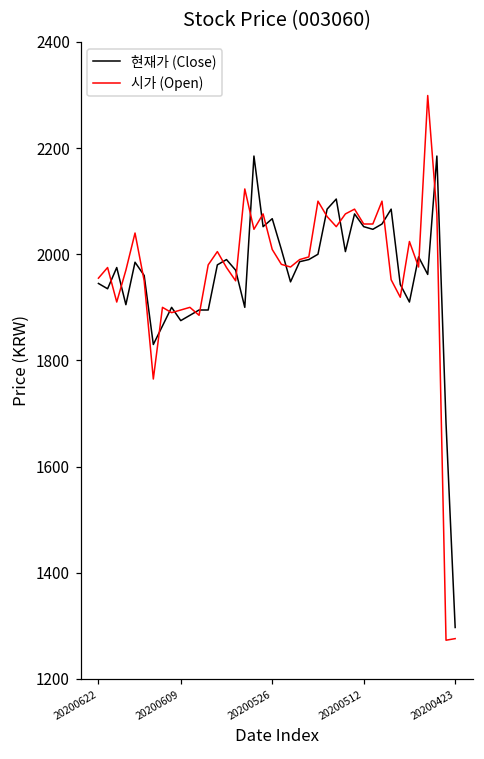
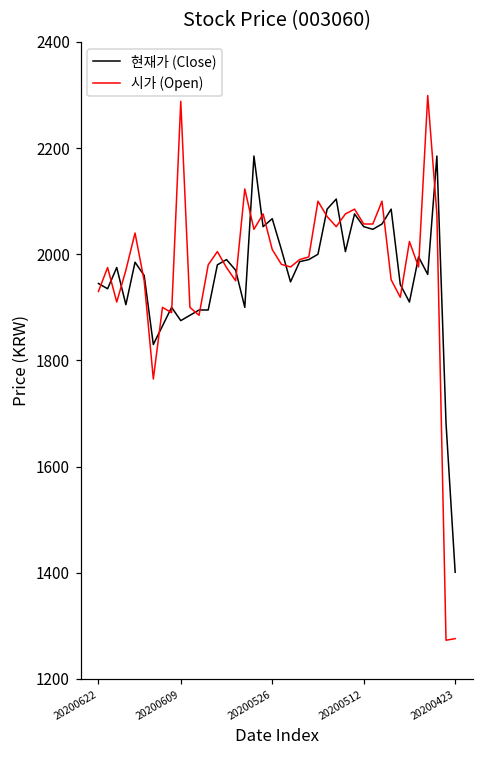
시가 (Open), 20200622: 1960 -> 1930
시가 (Open), 20200609: 1900 -> 2290
현재가 (Close), 20200423: 1300 -> 1400
